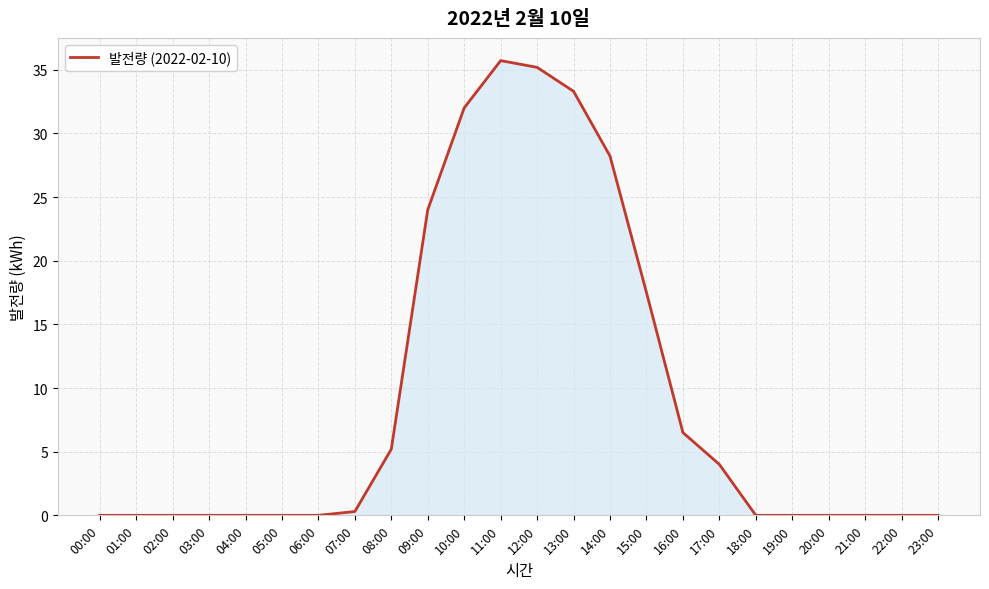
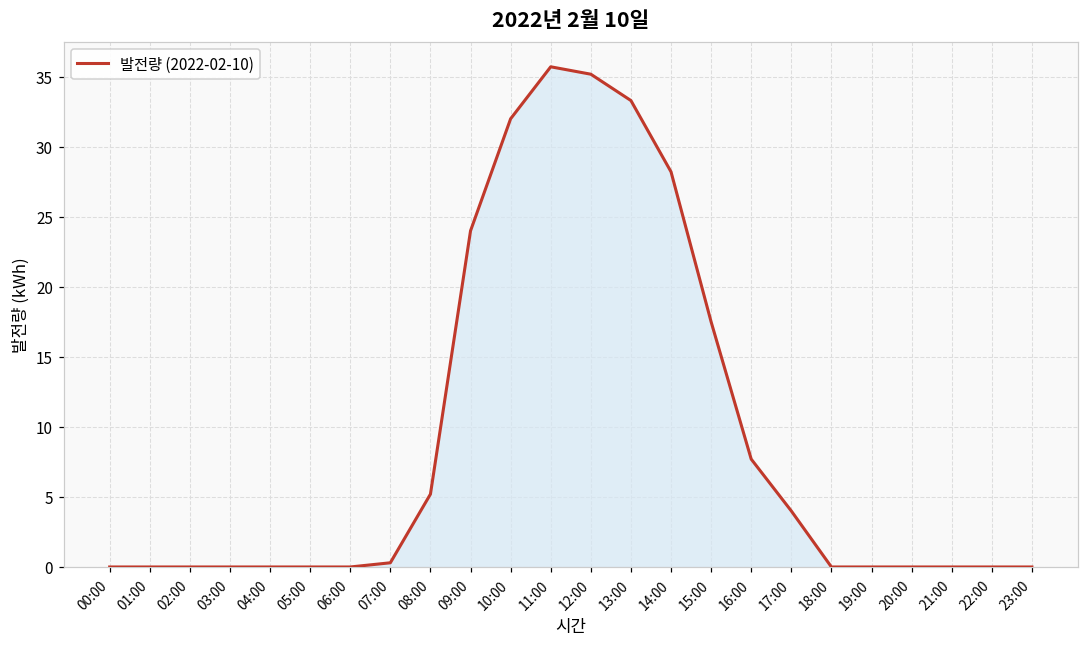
16:00: 6.5 -> 7.7
